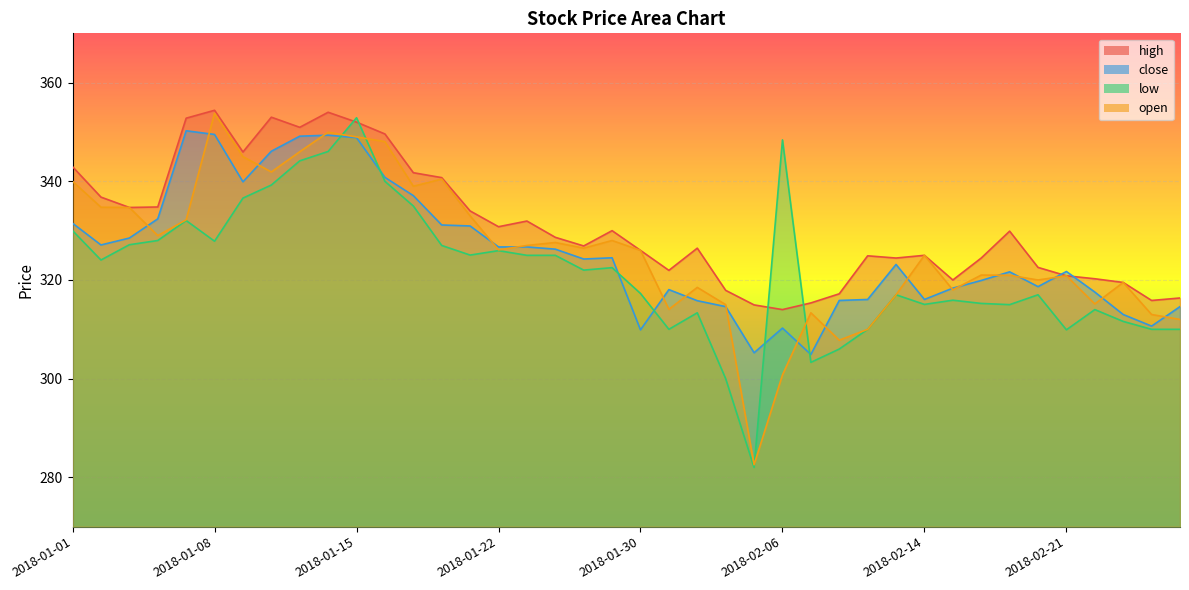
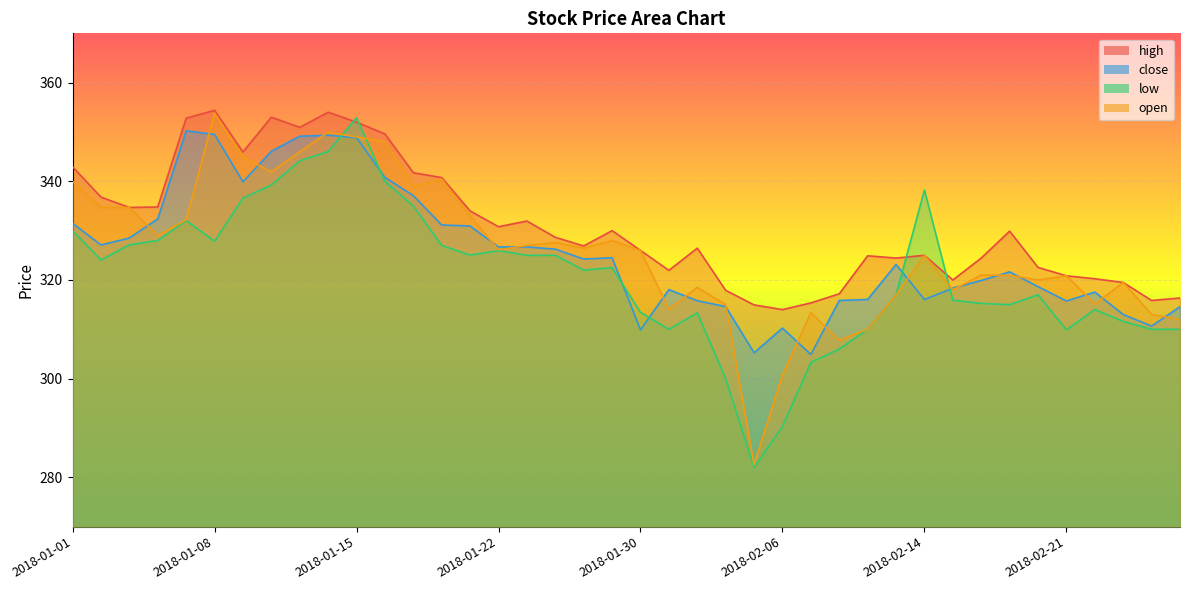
low, 2018-01-30: 317 -> 313
low, 2018-02-06: 348 -> 290
low, 2018-02-14: 315 -> 338
close, 2018-02-21: 322 -> 316
